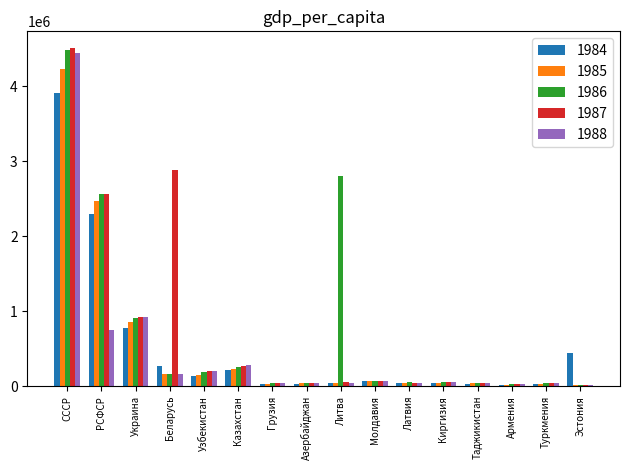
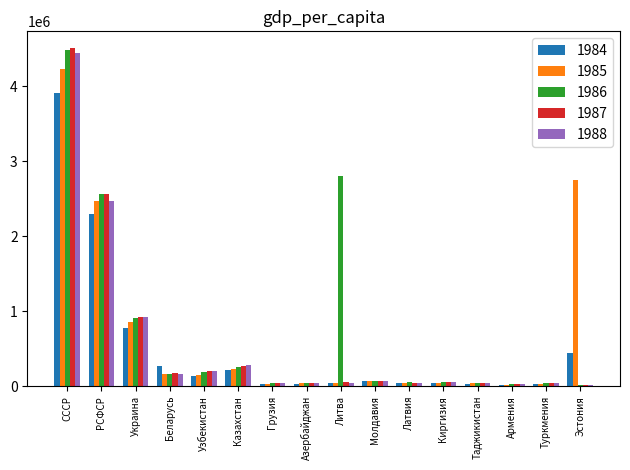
1988, РСФСР: 700000 -> 2500000
1987, Беларусь: 2900000 -> 200000
1985, Эстония: 0 -> 2700000
